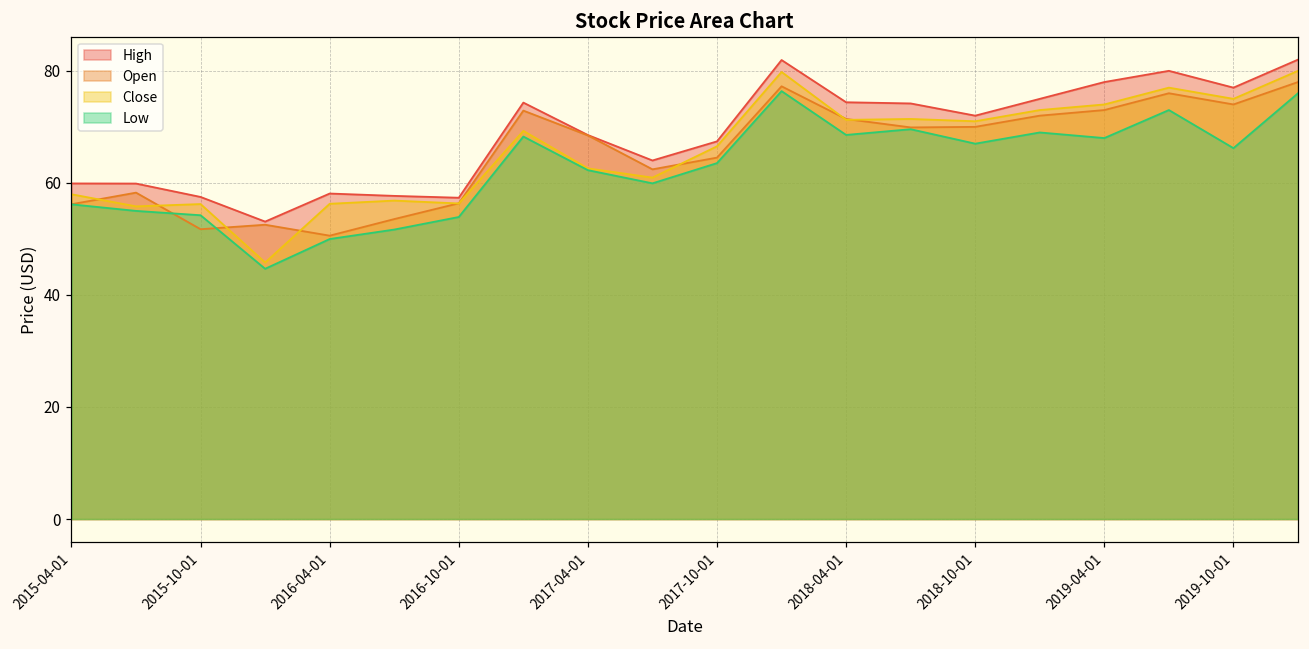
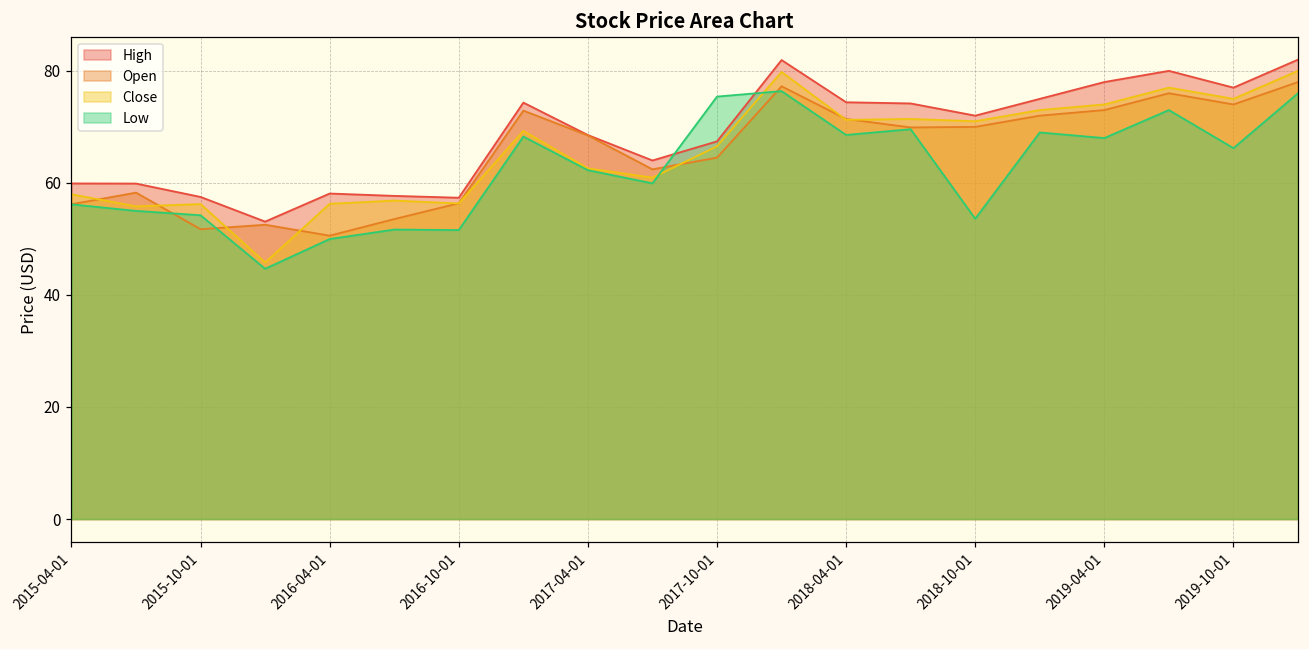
Low, 2016-10-01: 54 -> 52
Low, 2017-10-01: 64 -> 75
Low, 2018-10-01: 67 -> 54
